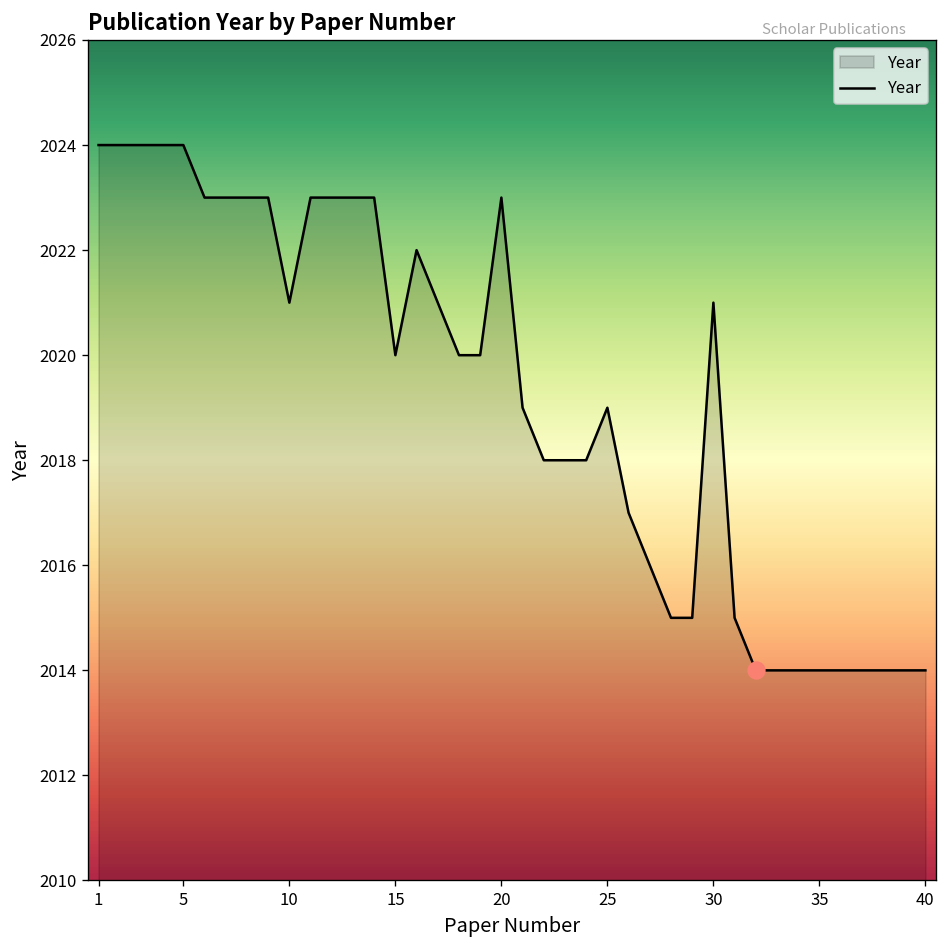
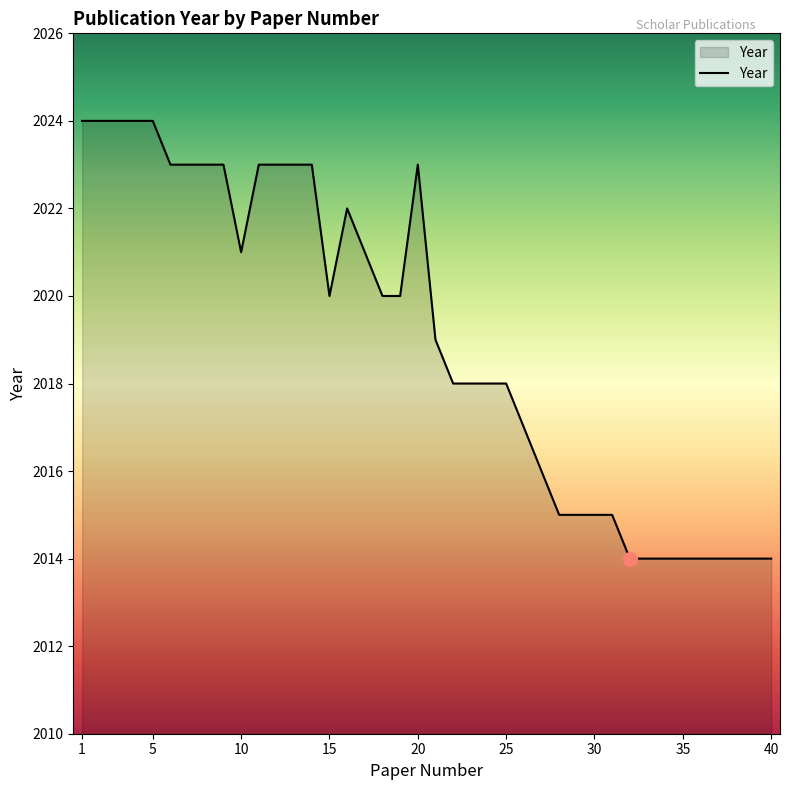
Year, 25: 2019 -> 2018
Year, 30: 2021 -> 2015
